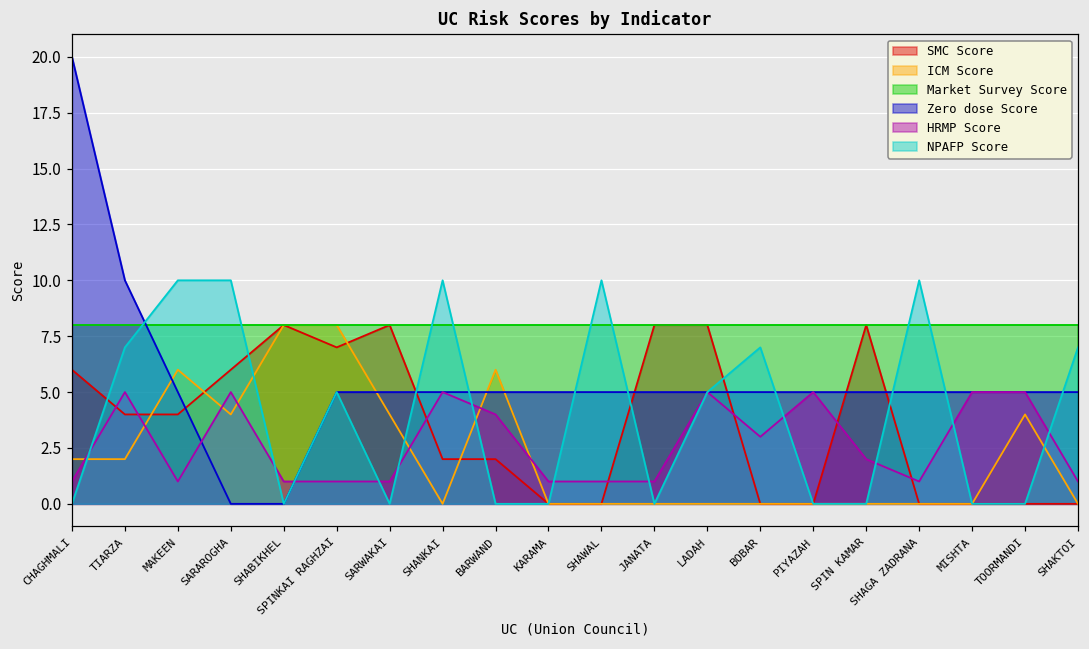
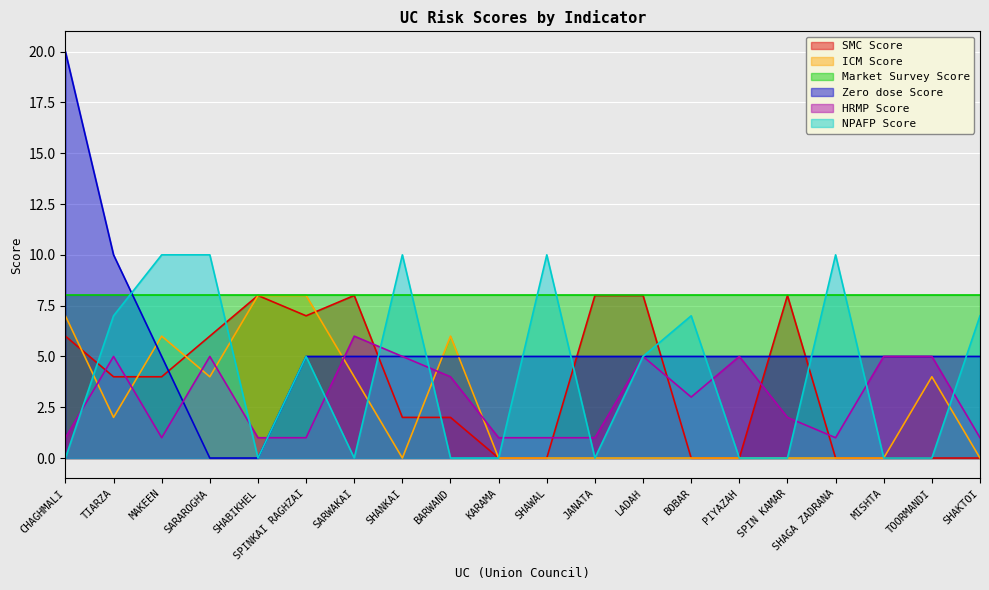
ICM Score, CHAGHMALI: 2 -> 7
HRMP Score, SARWAKAI: 1 -> 6
